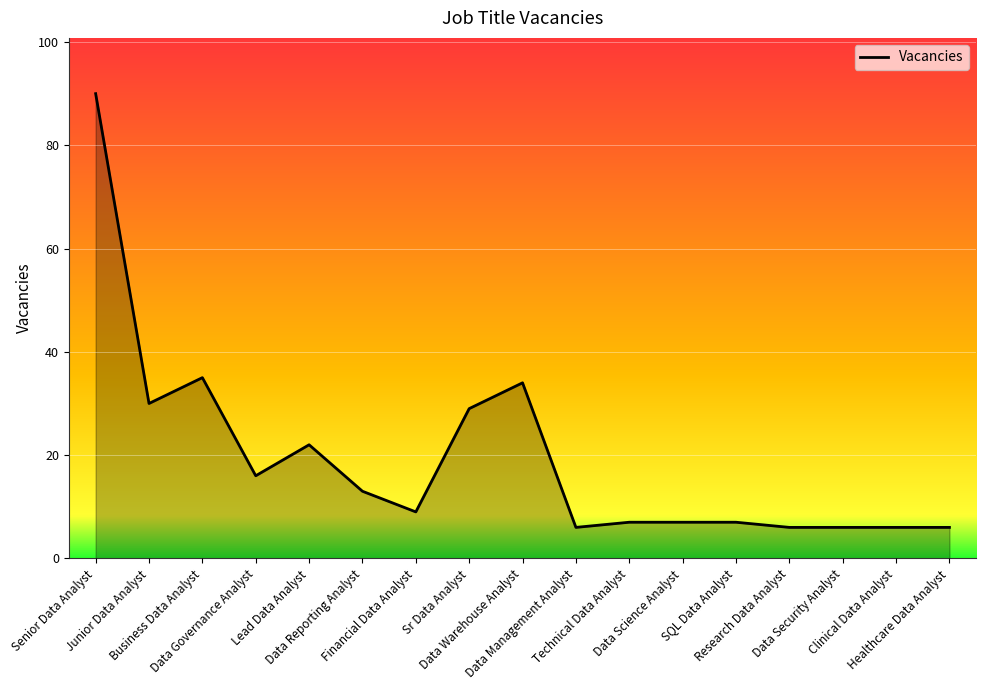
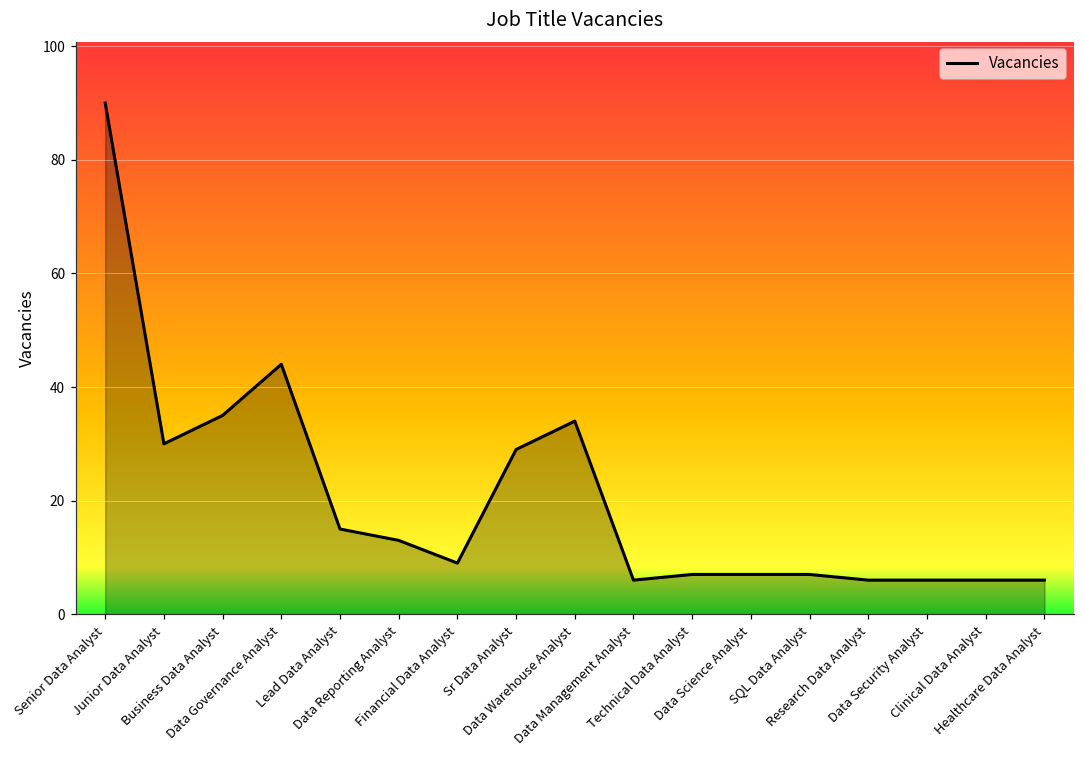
Data Governance Analyst: 16 -> 44
Lead Data Analyst: 22 -> 15
